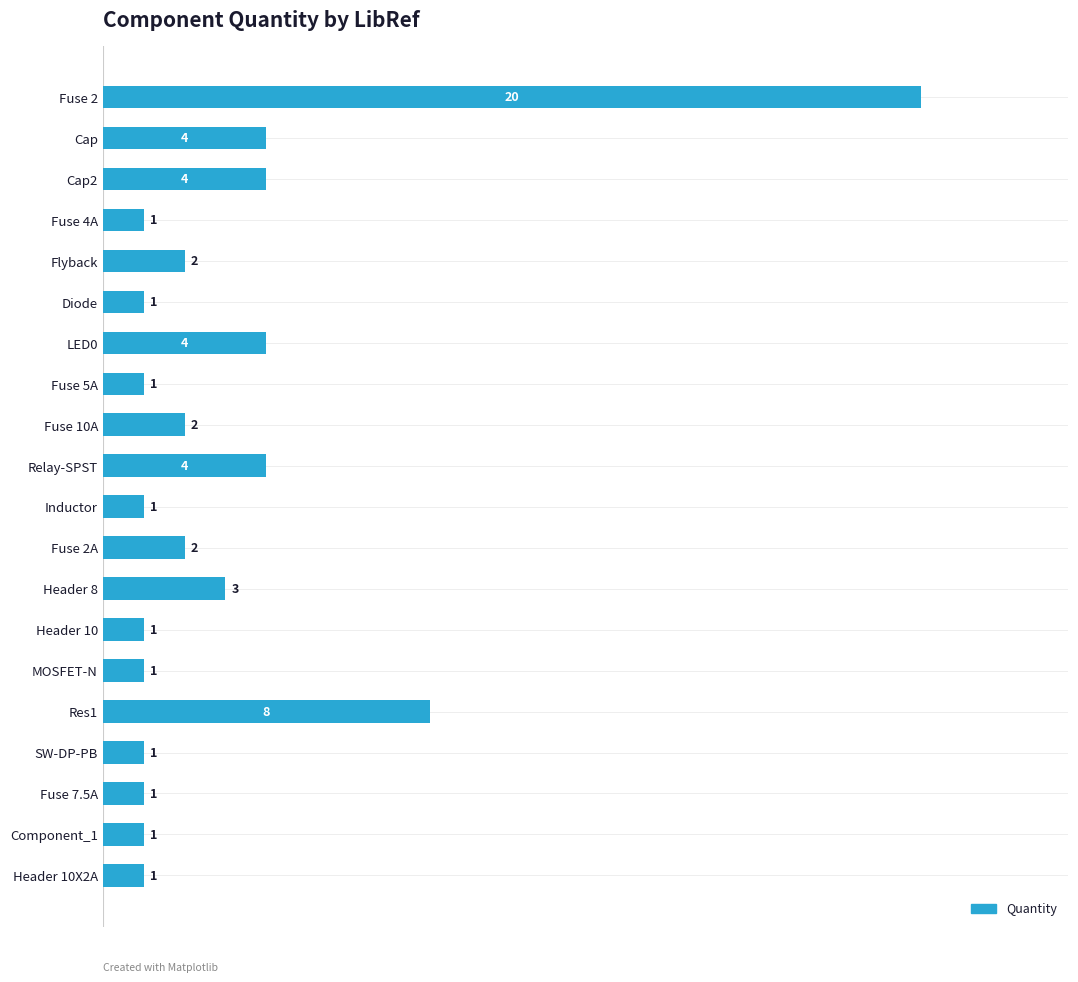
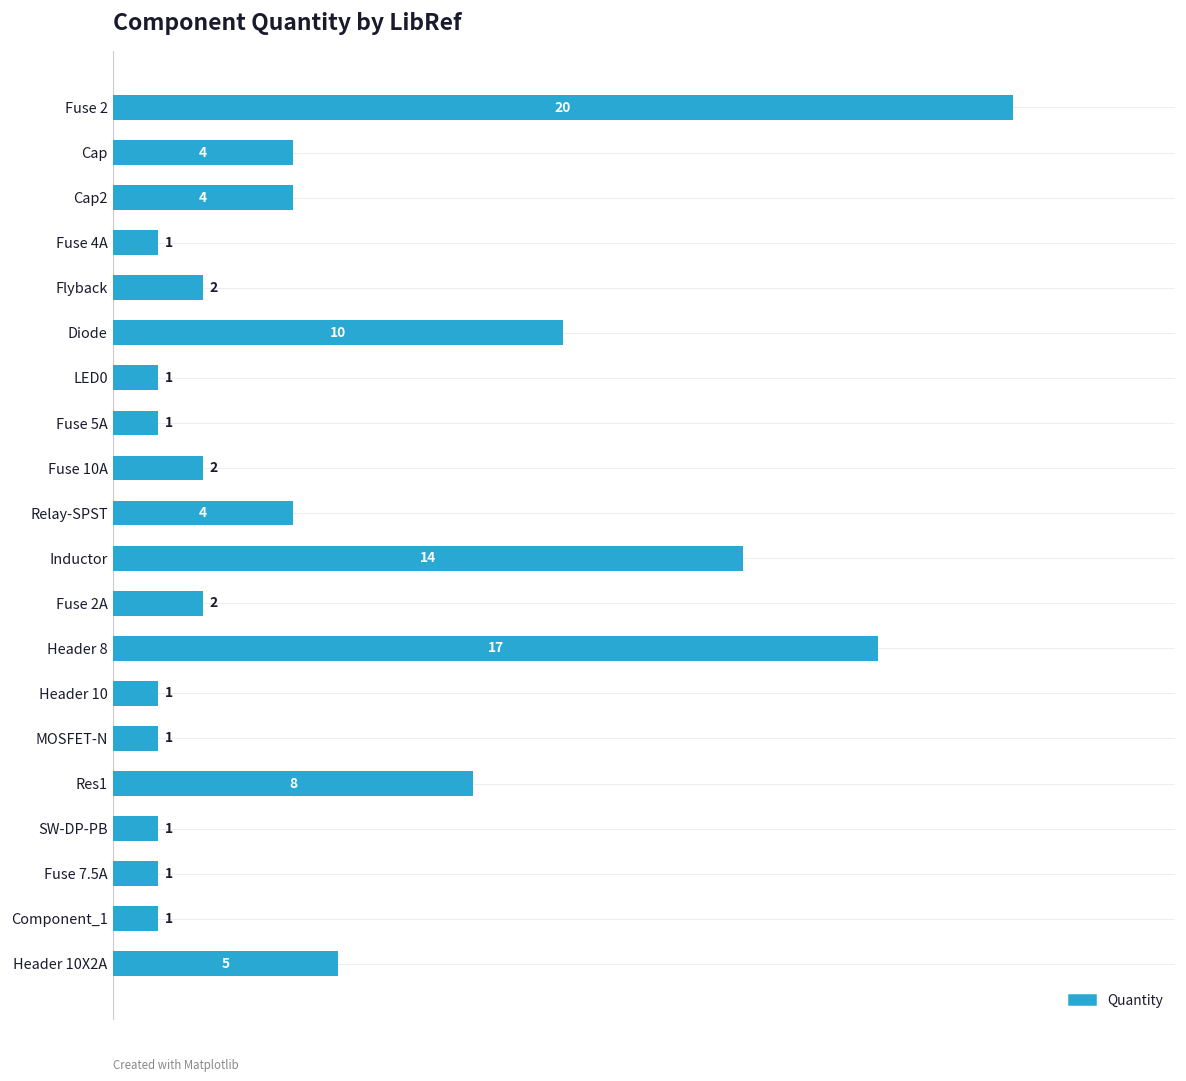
Diode: 1 -> 10
LED0: 4 -> 1
Inductor: 1 -> 14
Header 8: 3 -> 17
Header 10X2A: 1 -> 5
